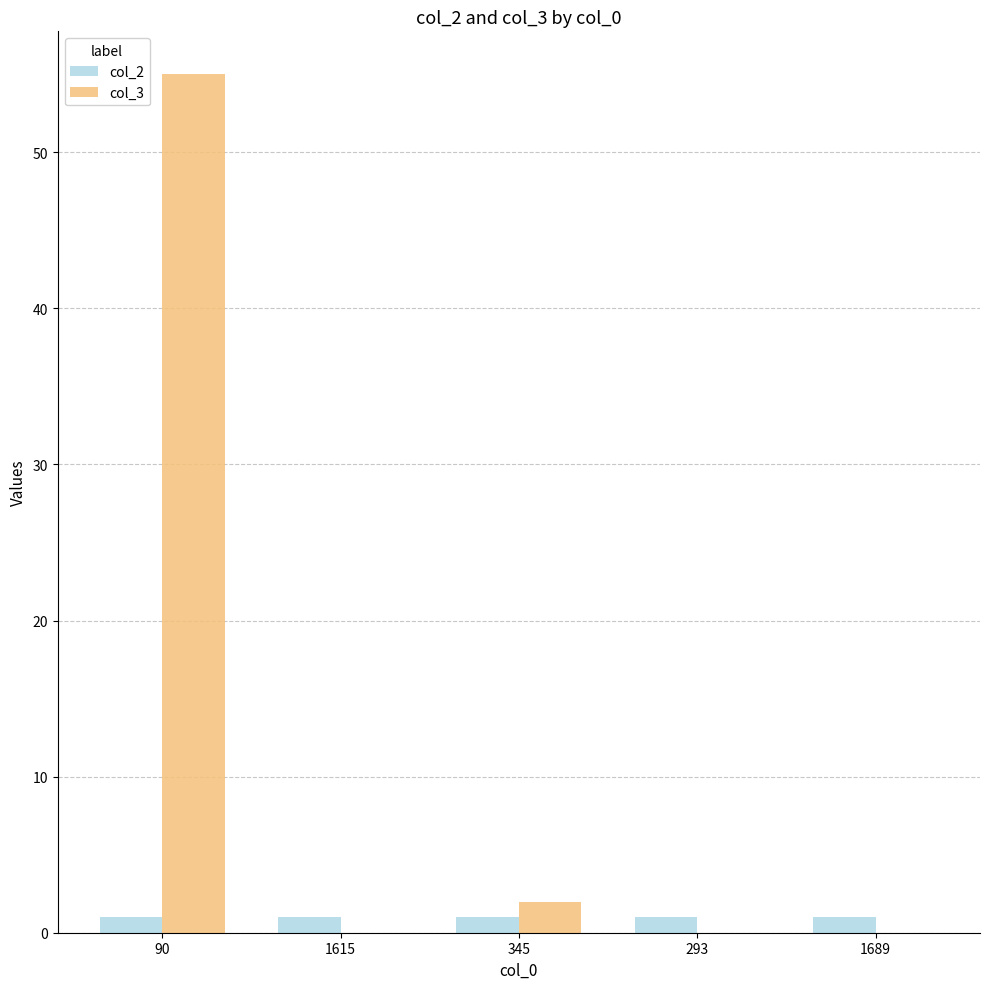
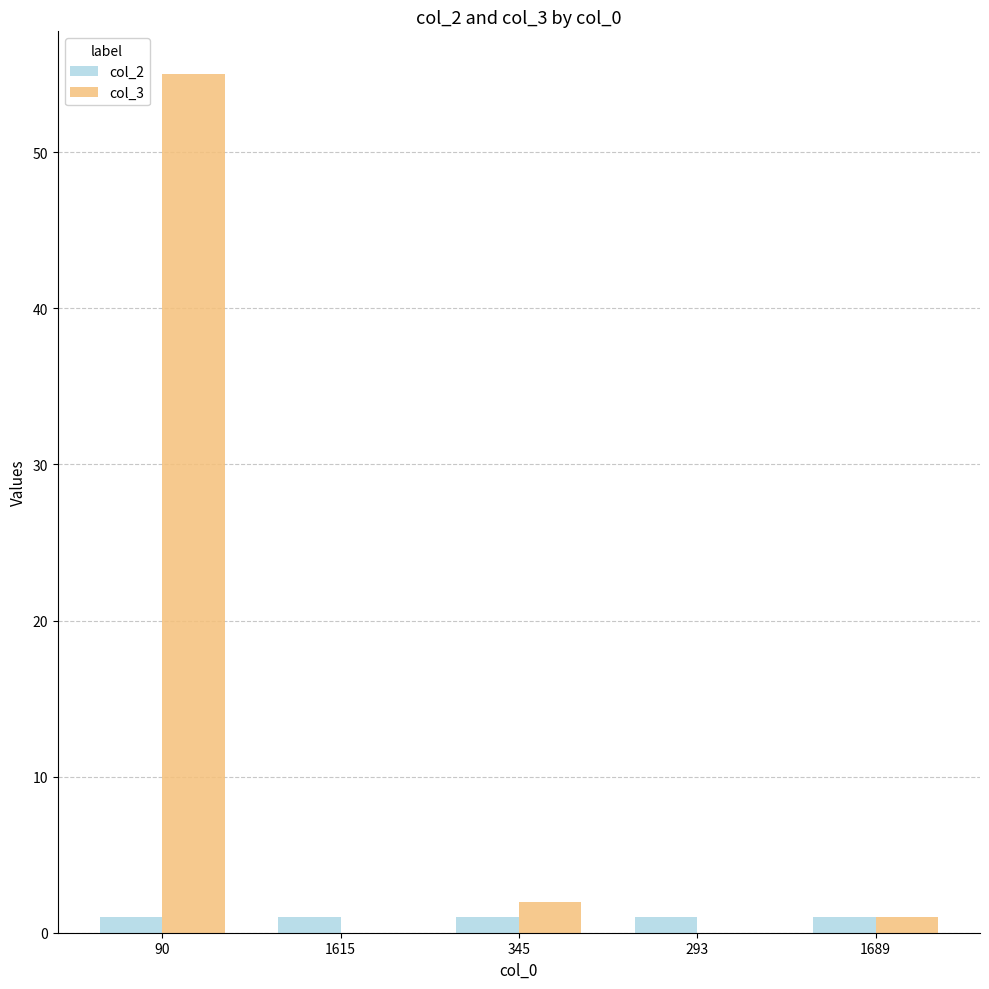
col_3, 1689: 0 -> 1
